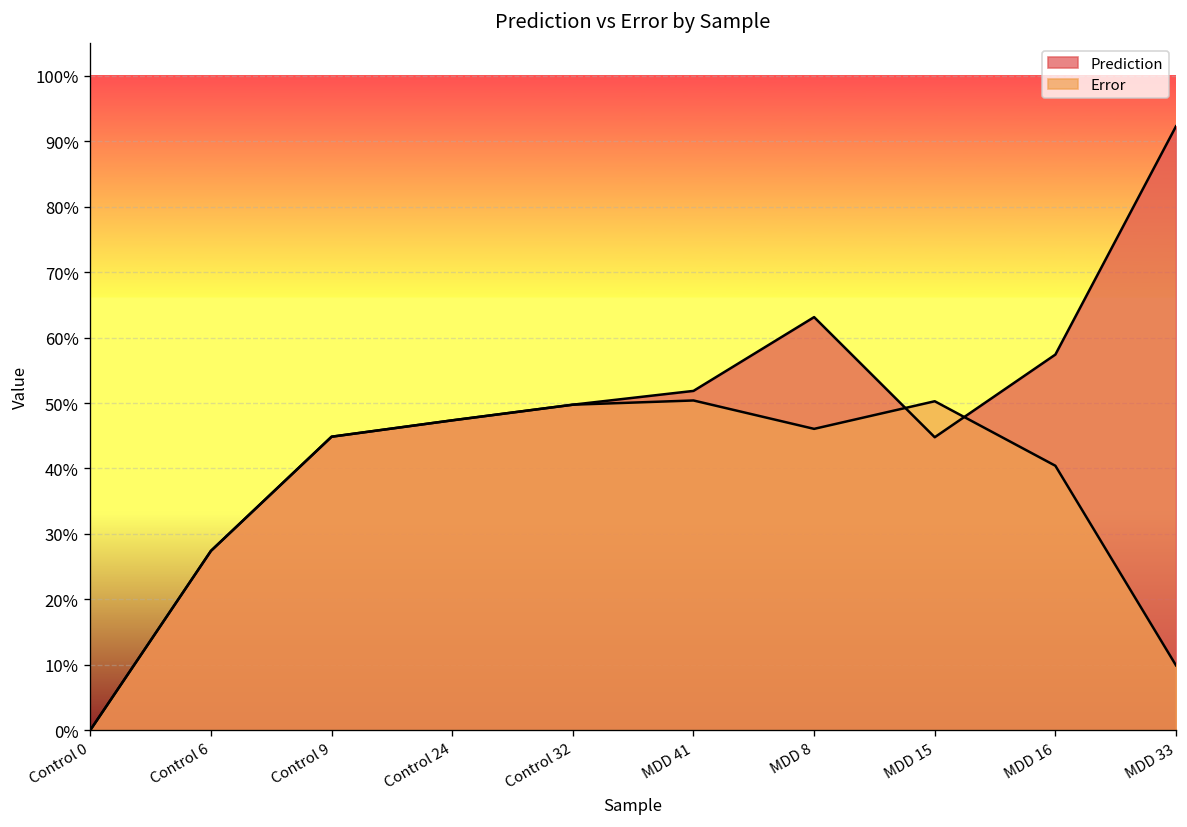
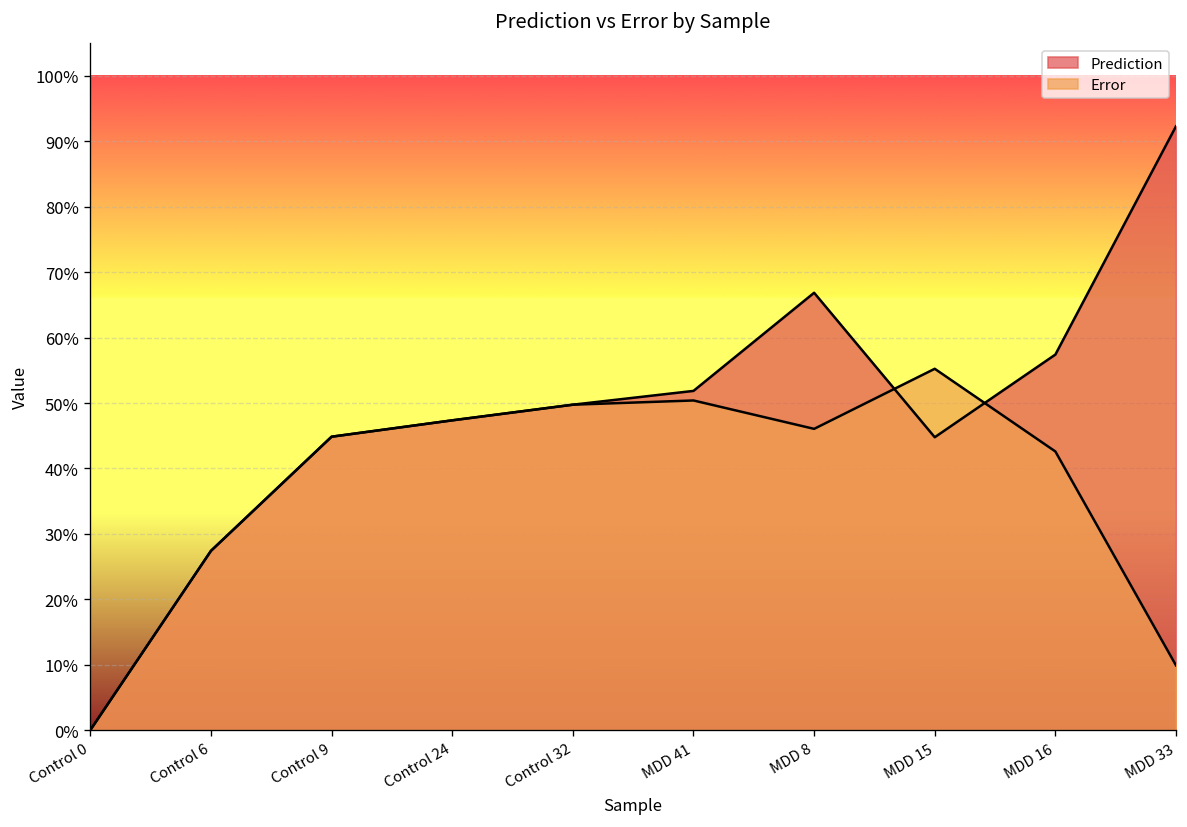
Prediction, MDD 8: 63% -> 67%
Error, MDD 15: 50% -> 55%
Error, MDD 16: 40% -> 43%
